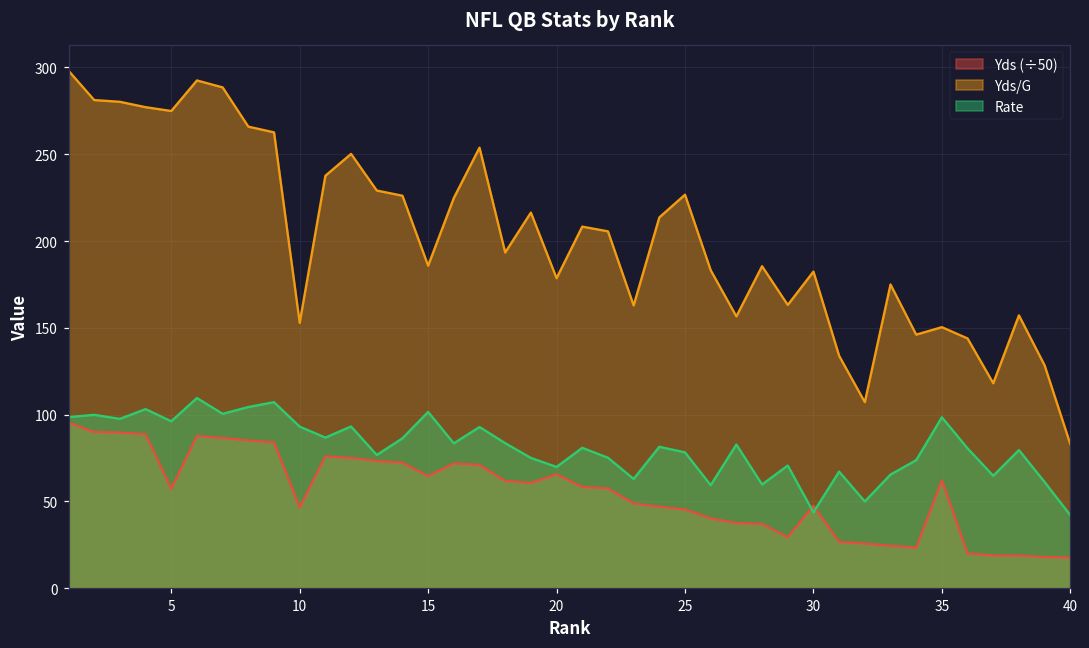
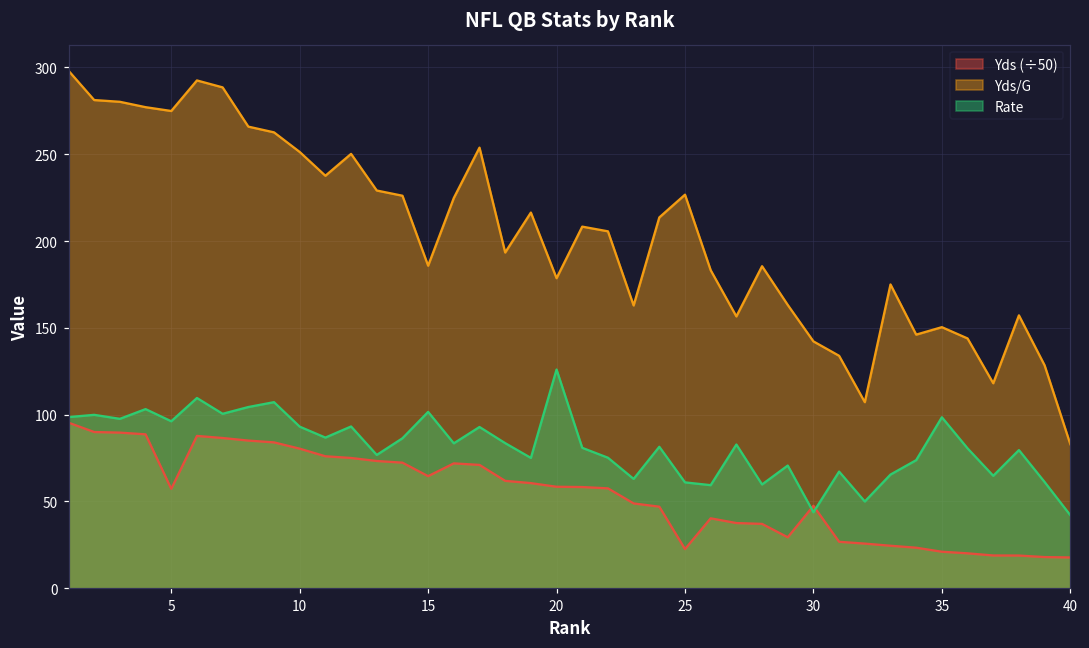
Yds (÷50), 10: 47 -> 80
Yds/G, 10: 153 -> 251
Yds (÷50), 20: 66 -> 58
Rate, 20: 70 -> 126
Yds (÷50), 25: 45 -> 23
Rate, 25: 78 -> 61
Yds/G, 30: 182 -> 142
Yds (÷50), 35: 62 -> 21
